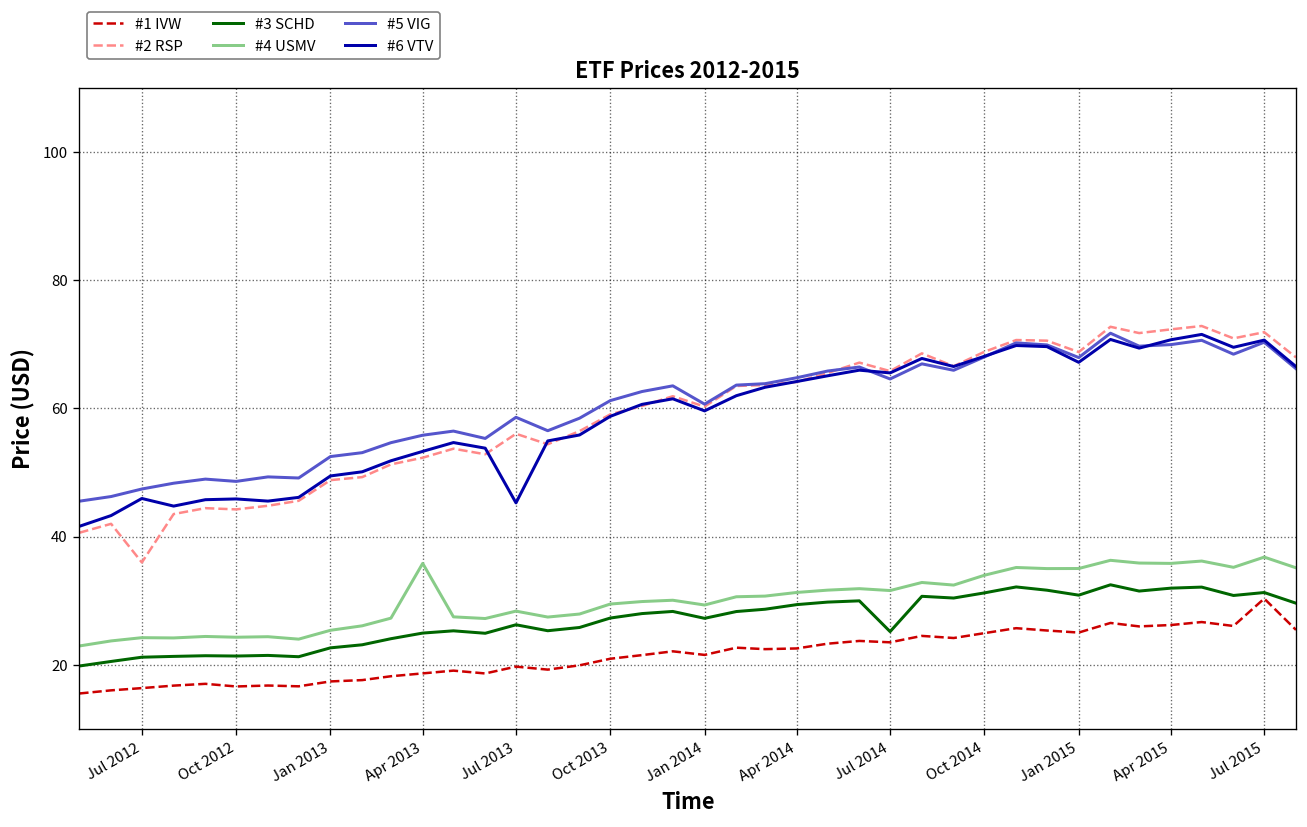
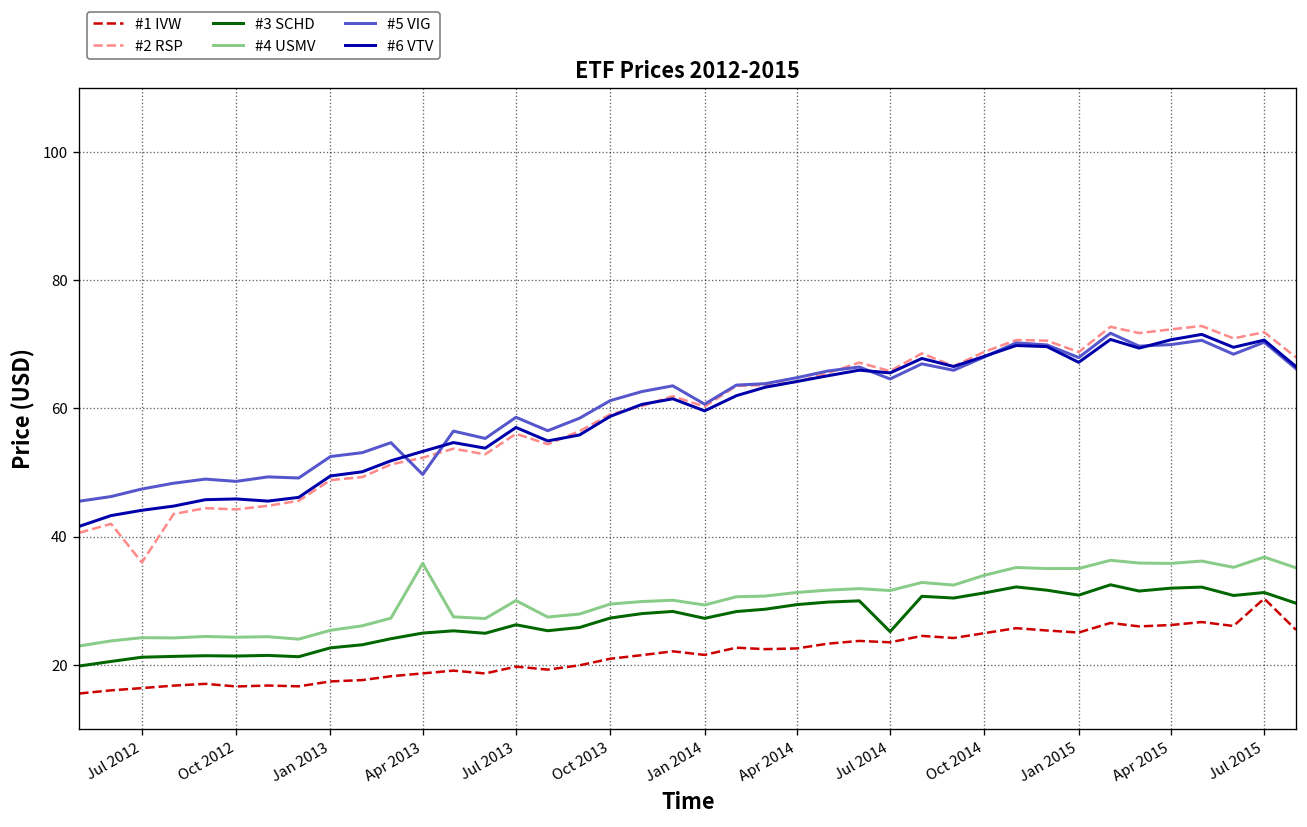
#6 VTV, Jul 2012: 46 -> 44
#5 VIG, Apr 2013: 56 -> 50
#4 USMV, Jul 2013: 28 -> 30
#6 VTV, Jul 2013: 45 -> 57
